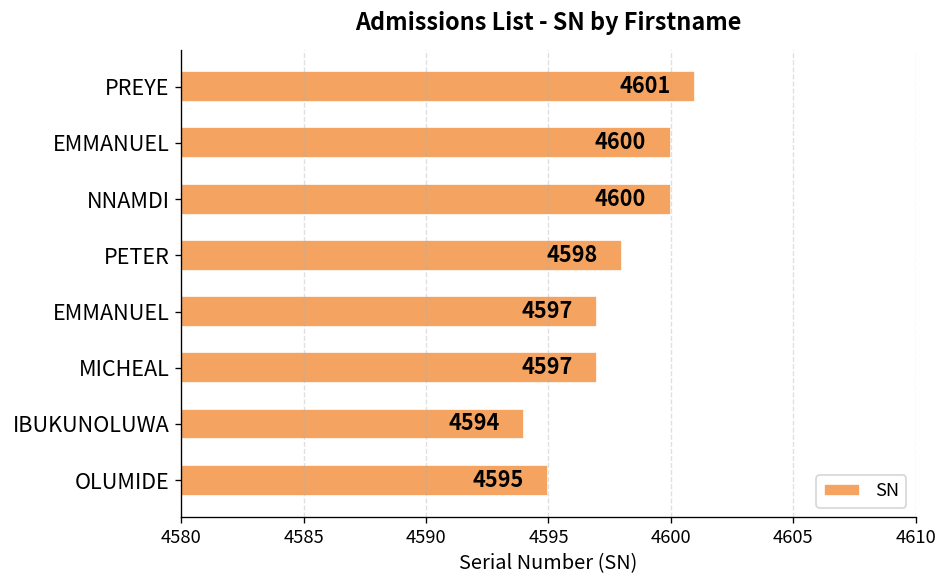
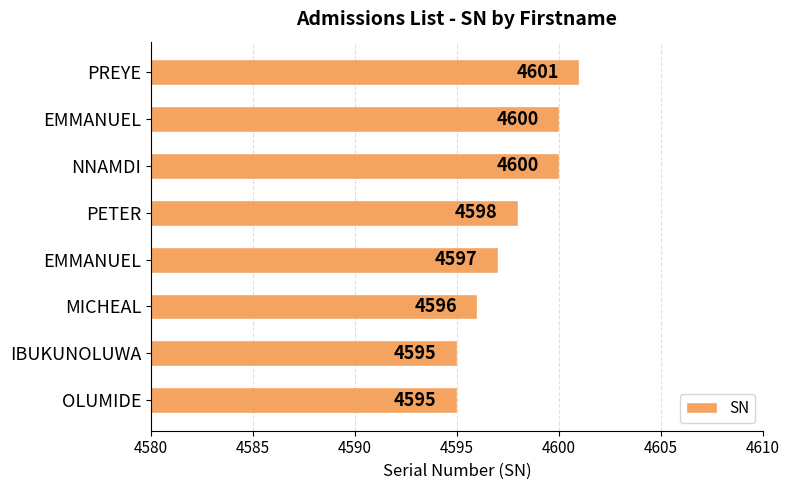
MICHEAL: 4597 -> 4596
IBUKUNOLUWA: 4594 -> 4595
